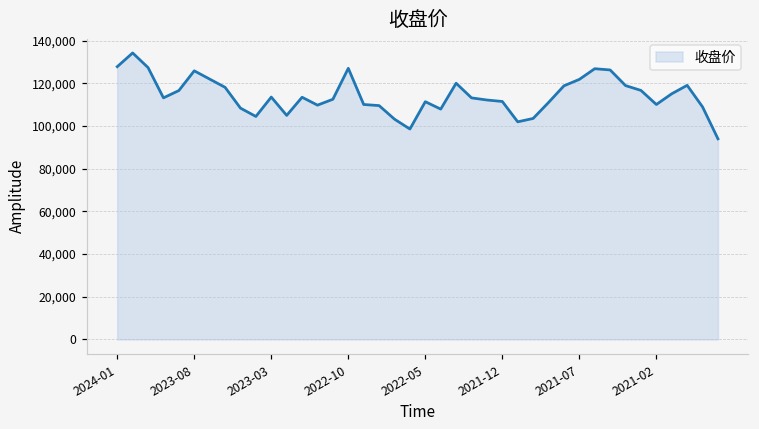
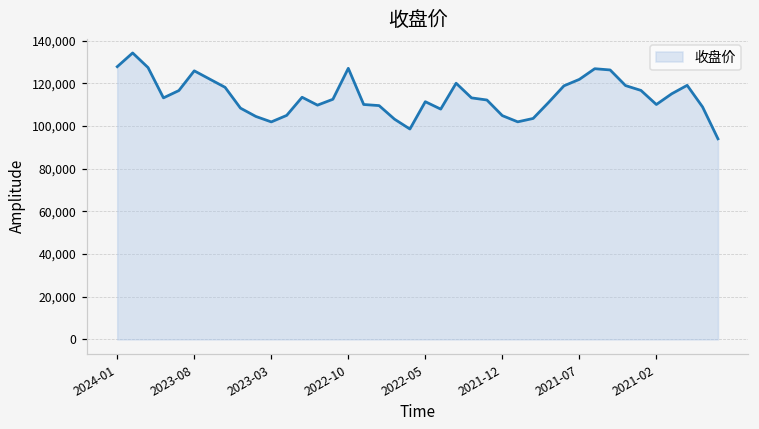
2023-03: 114,000 -> 102,000
2021-12: 111,000 -> 105,000
